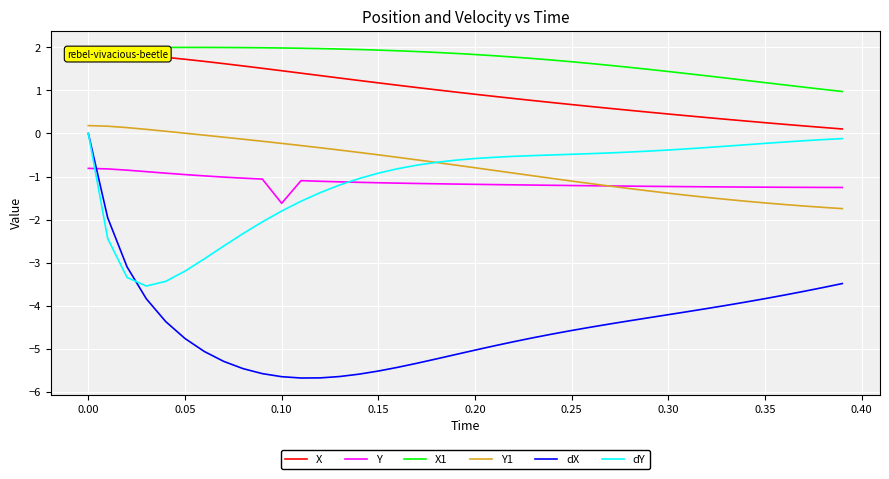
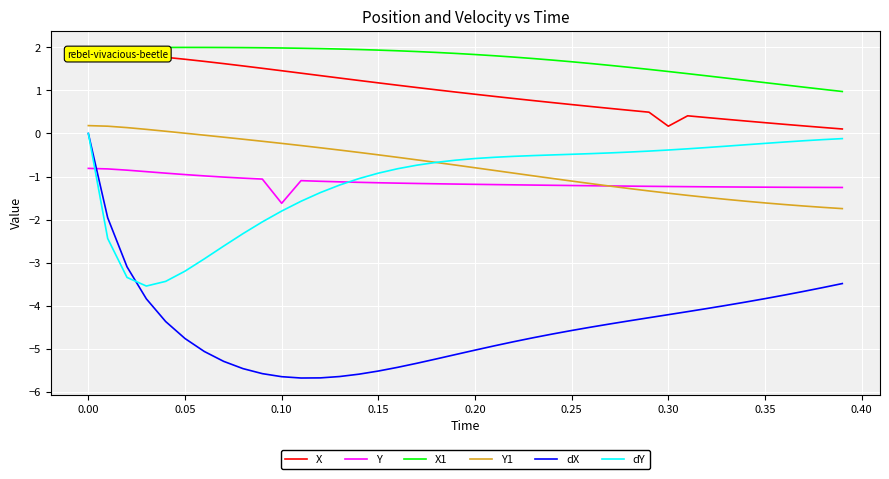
X, 0.30: 0.5 -> 0.2
